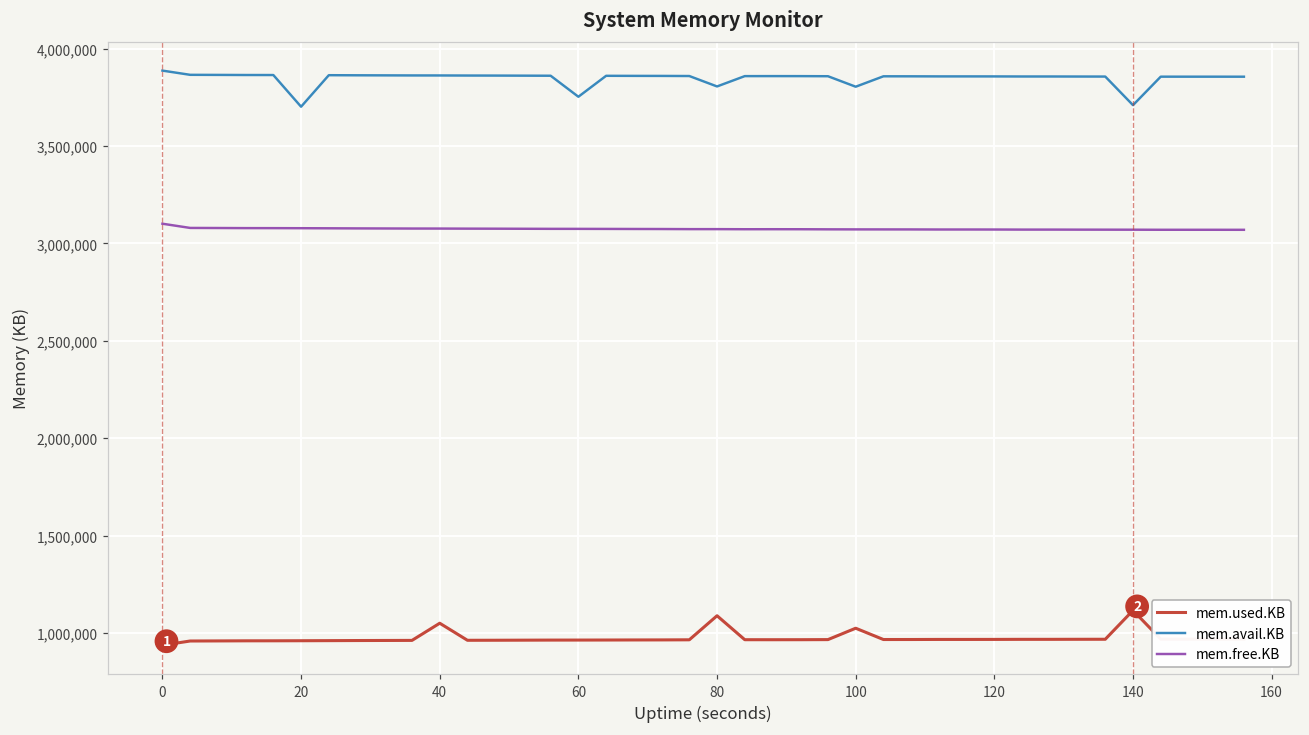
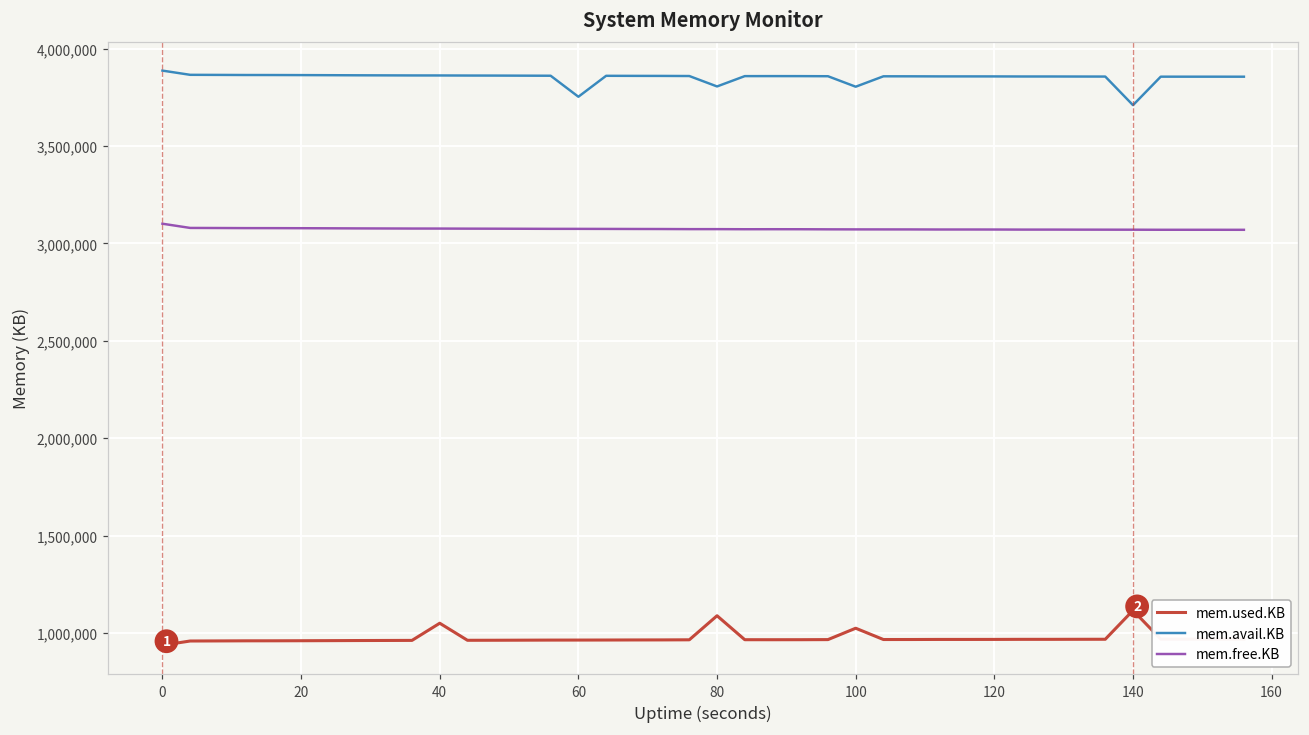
mem.avail.KB, 20: 3,700,000 -> 3,860,000
